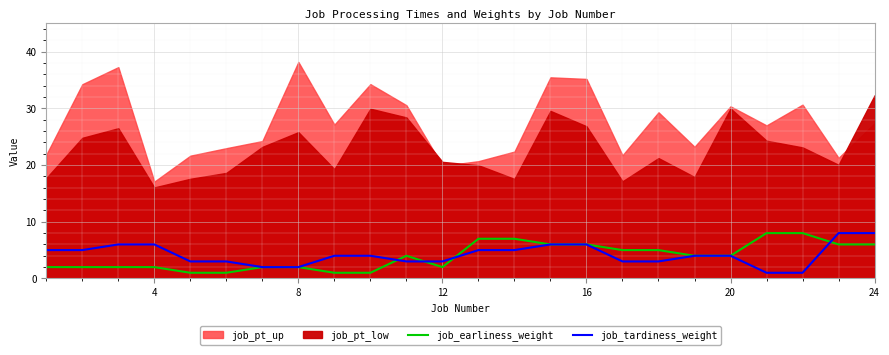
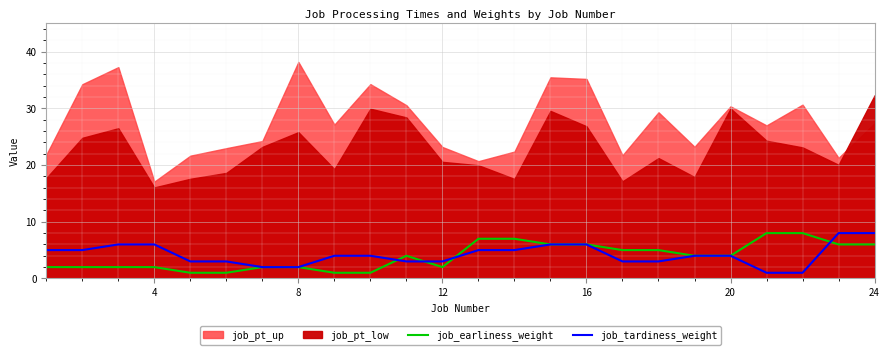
job_pt_up, 12: 20 -> 23
